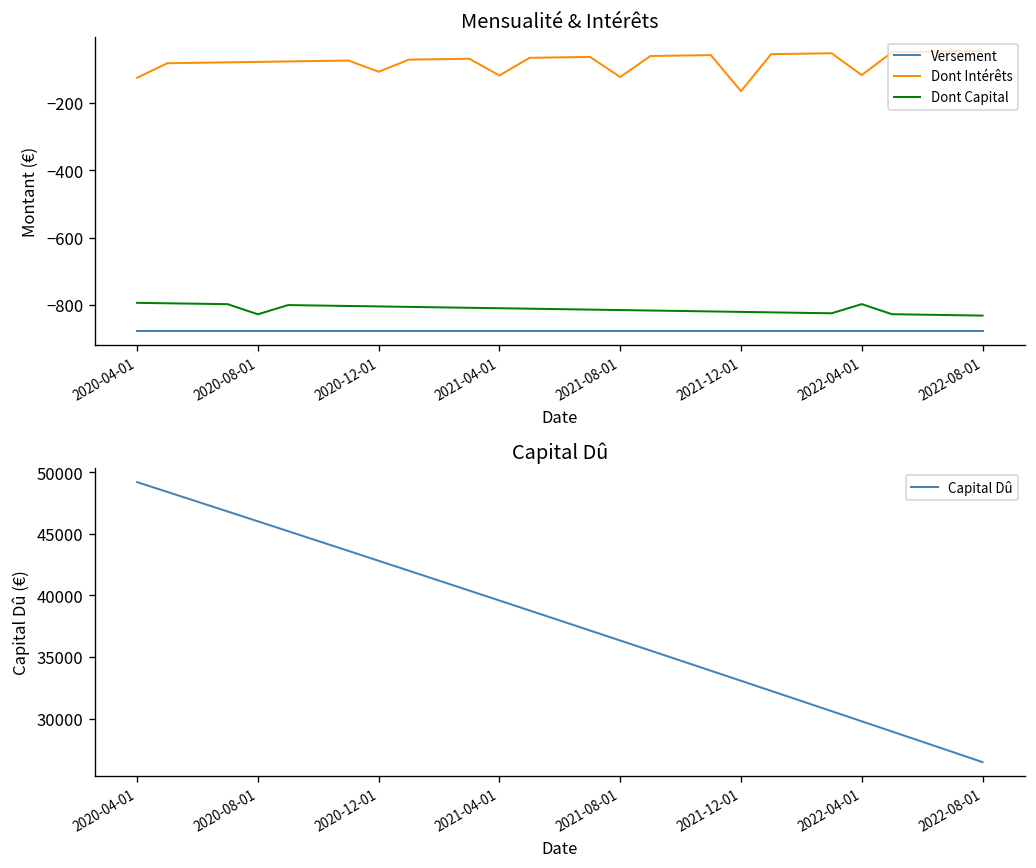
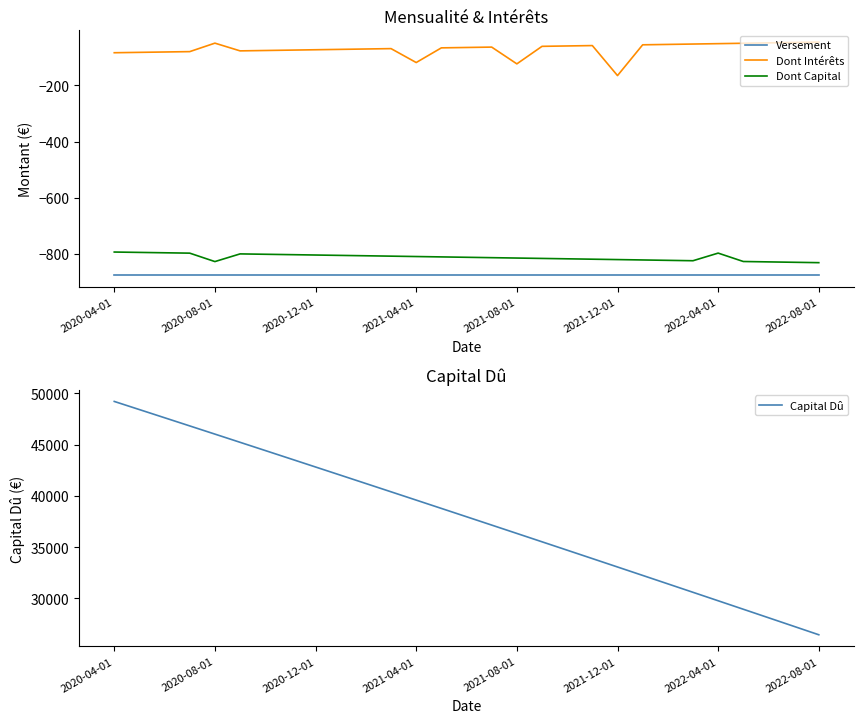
Mensualité & Intérêts, Dont Intérêts, 2020-04-01: -130 -> -80
Mensualité & Intérêts, Dont Intérêts, 2020-08-01: -80 -> -50
Mensualité & Intérêts, Dont Intérêts, 2020-12-01: -110 -> -70
Mensualité & Intérêts, Dont Intérêts, 2022-04-01: -120 -> -50
